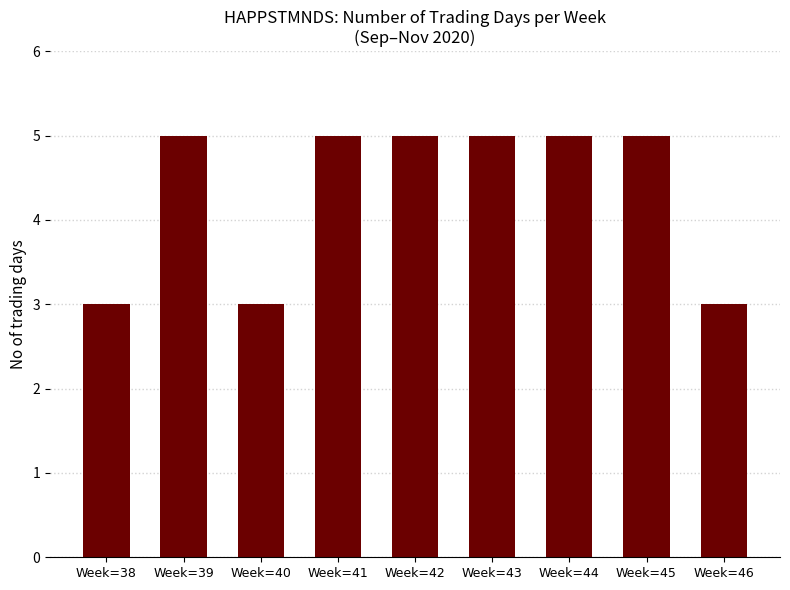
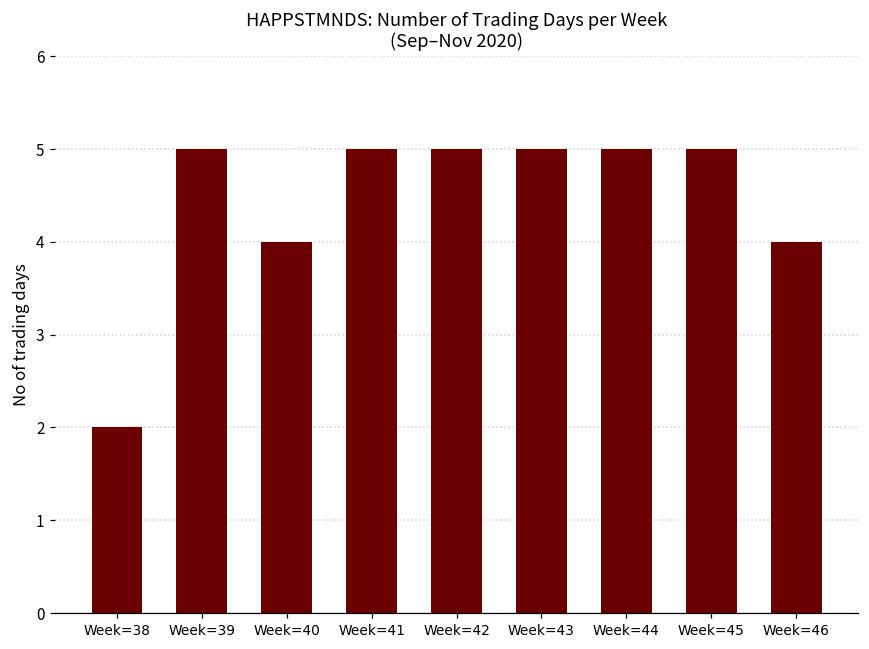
Week=38: 3 -> 2
Week=40: 3 -> 4
Week=46: 3 -> 4
